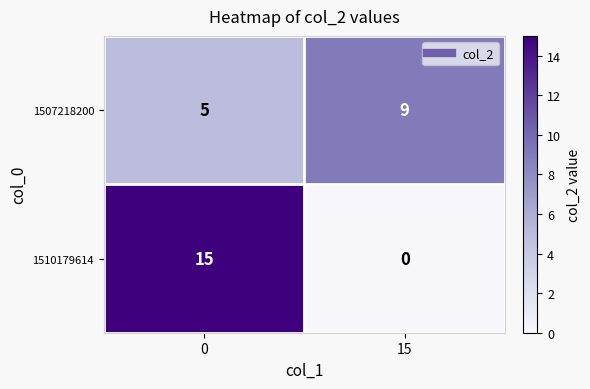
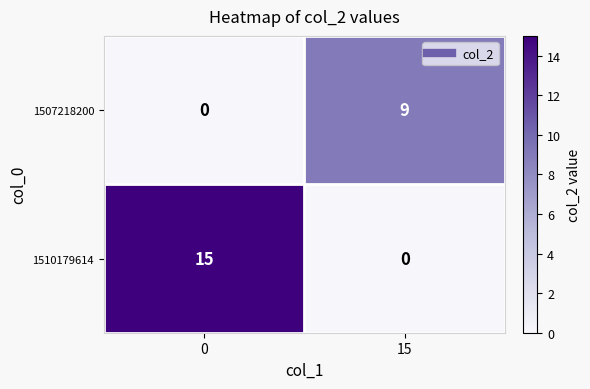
1507218200, 0: 5 -> 0
